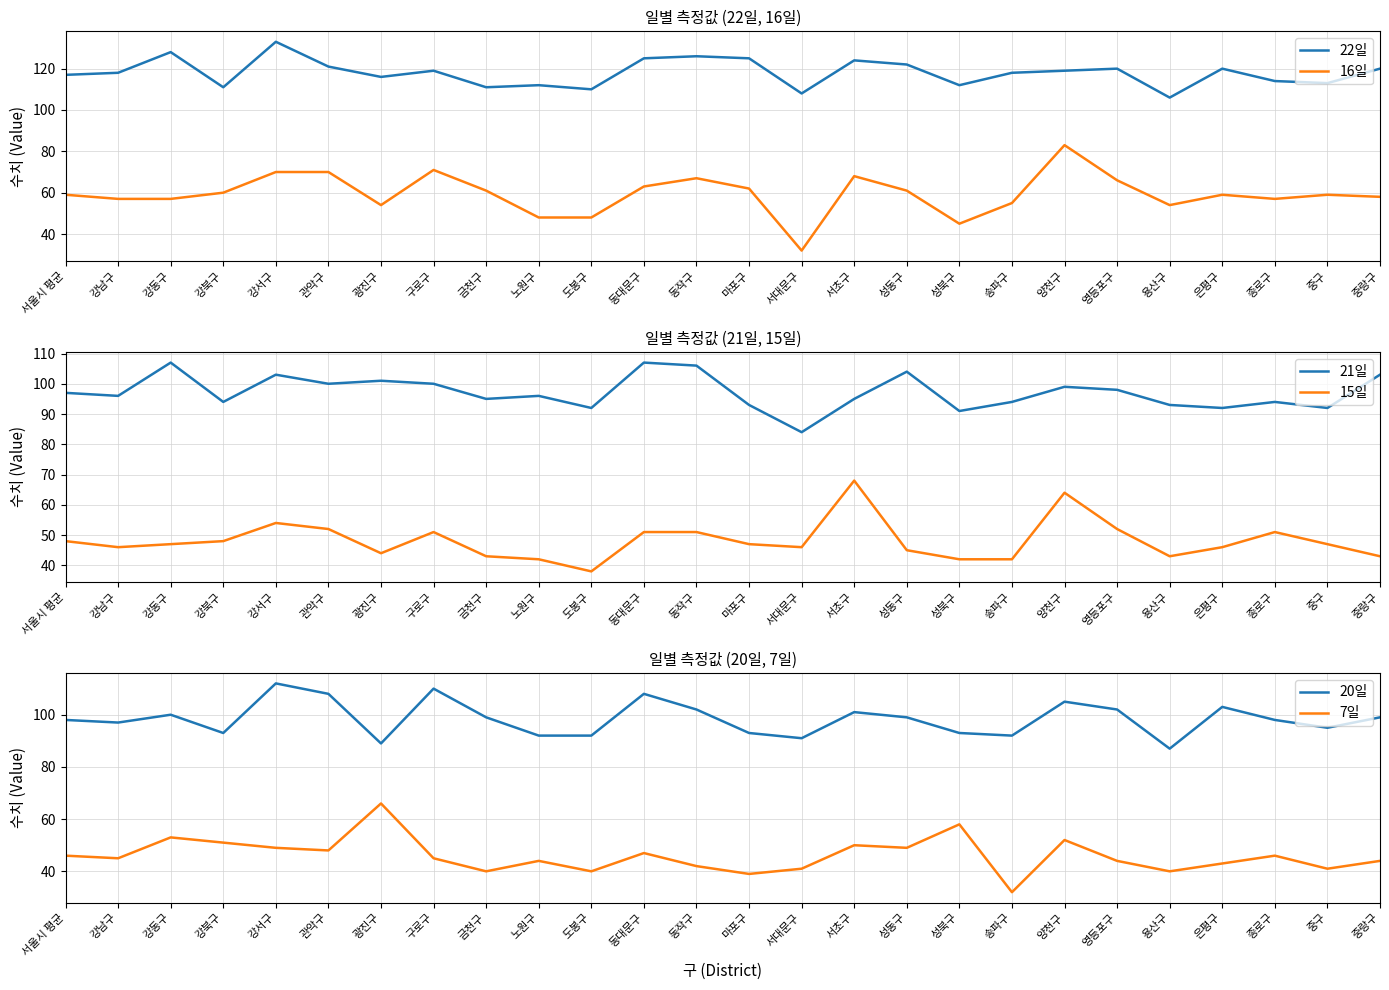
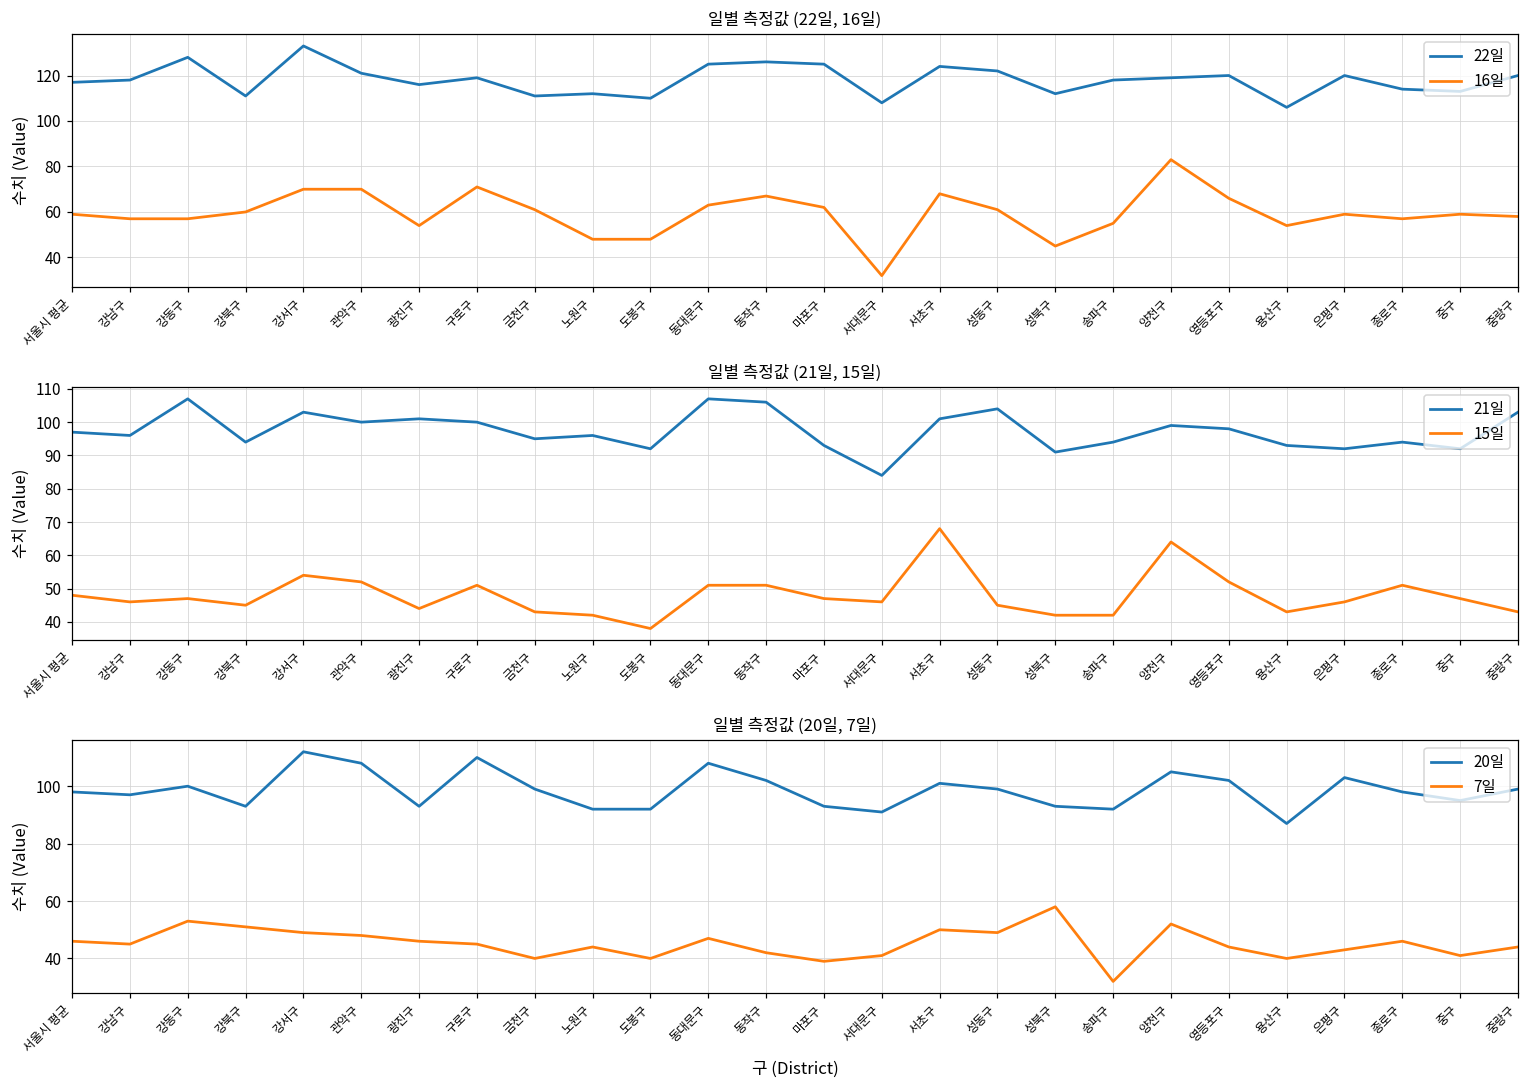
일별 측정값 (21일, 15일), 15일, 강북구: 48 -> 45
일별 측정값 (21일, 15일), 21일, 서초구: 95 -> 101
일별 측정값 (20일, 7일), 20일, 광진구: 89 -> 93
일별 측정값 (20일, 7일), 7일, 광진구: 66 -> 46
